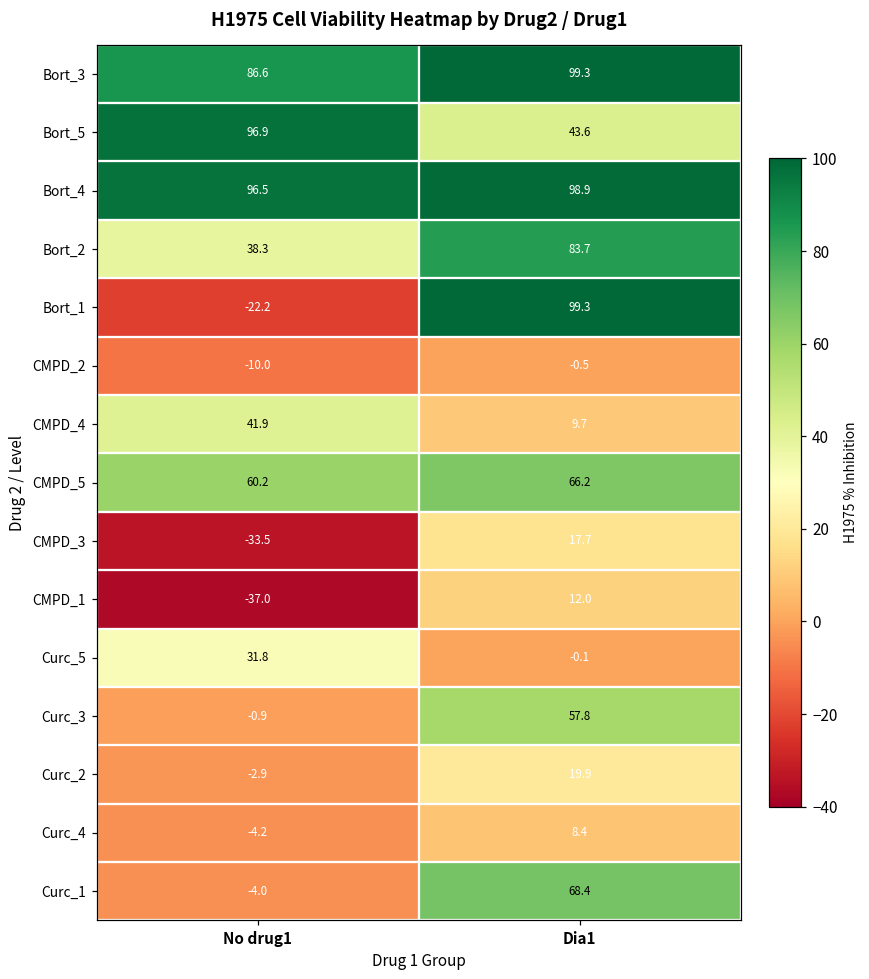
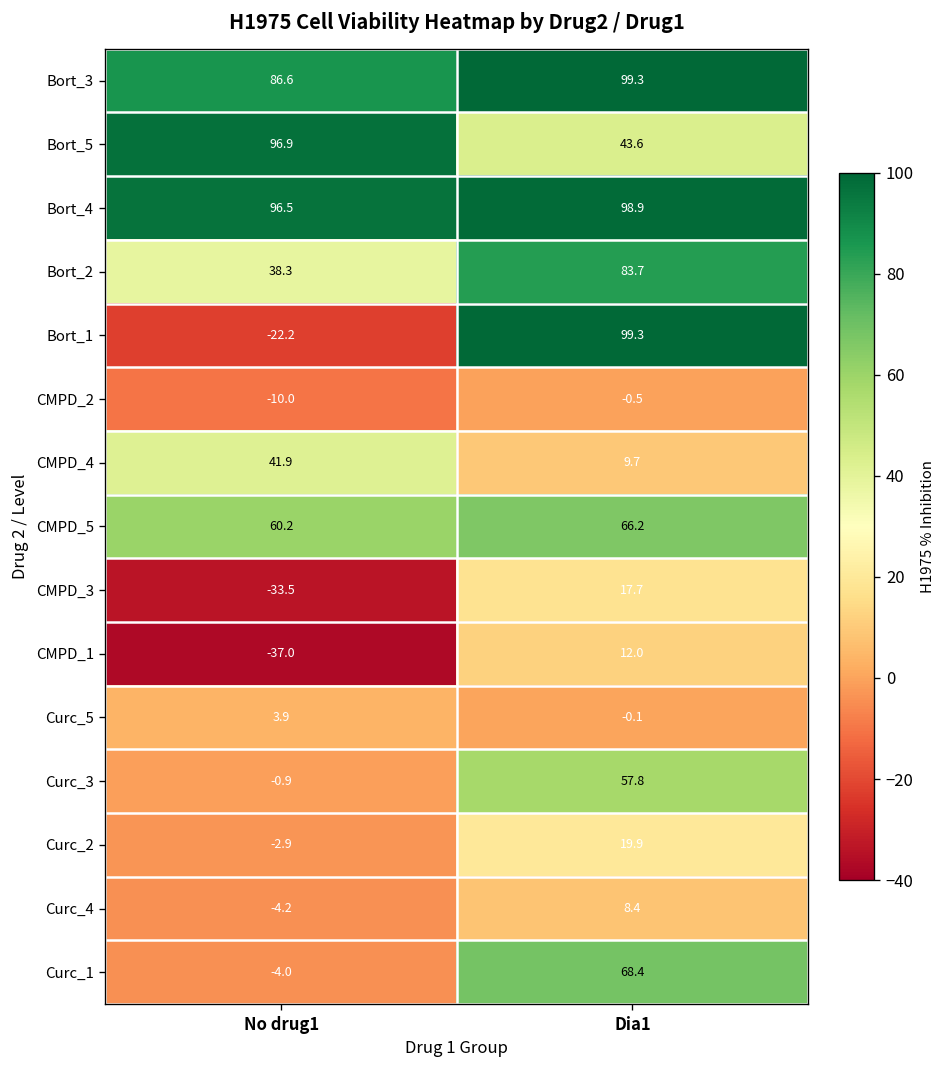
Curc_5, No drug1: 31.8 -> 3.9
